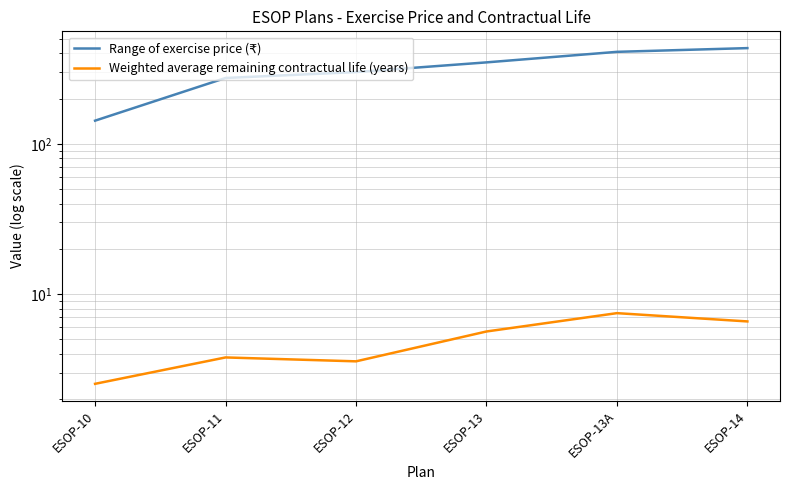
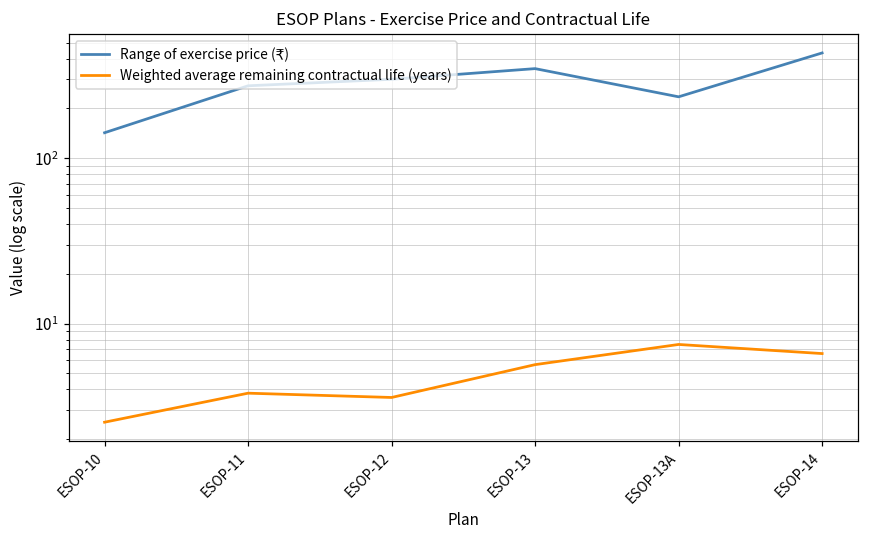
Range of exercise price (₹), ESOP-13A: 410 -> 240
